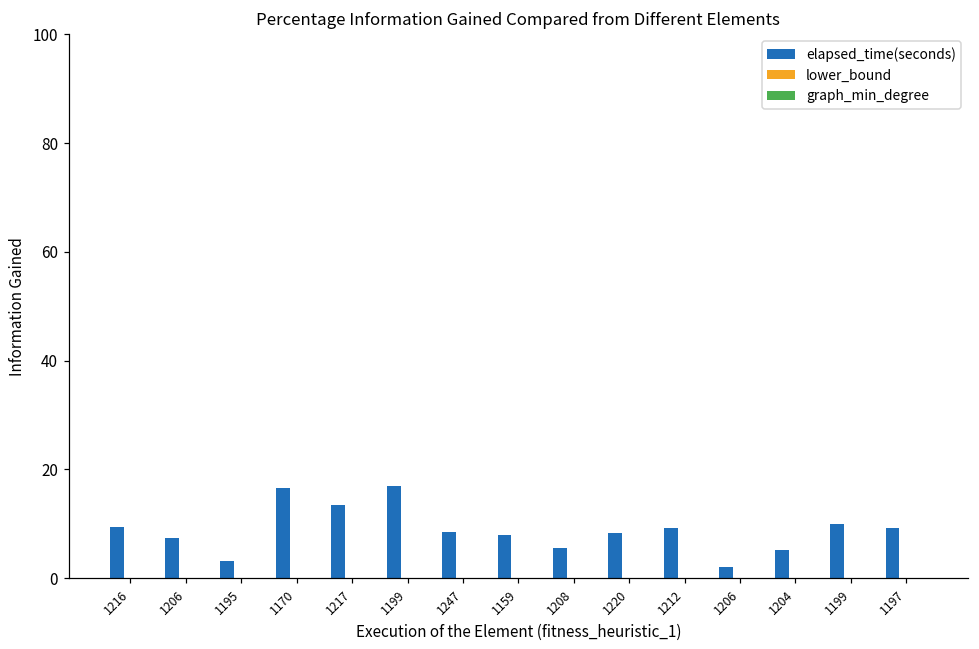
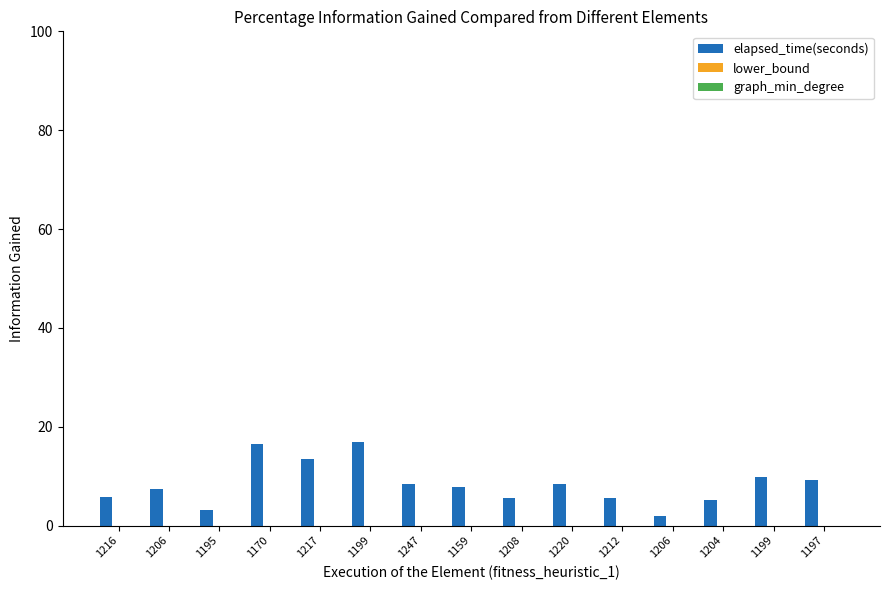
elapsed_time(seconds), 1216: 9 -> 6
elapsed_time(seconds), 1212: 9 -> 6
